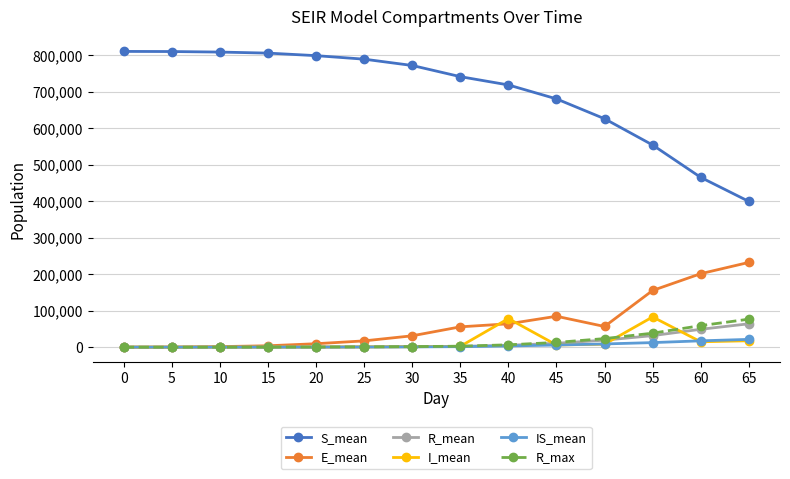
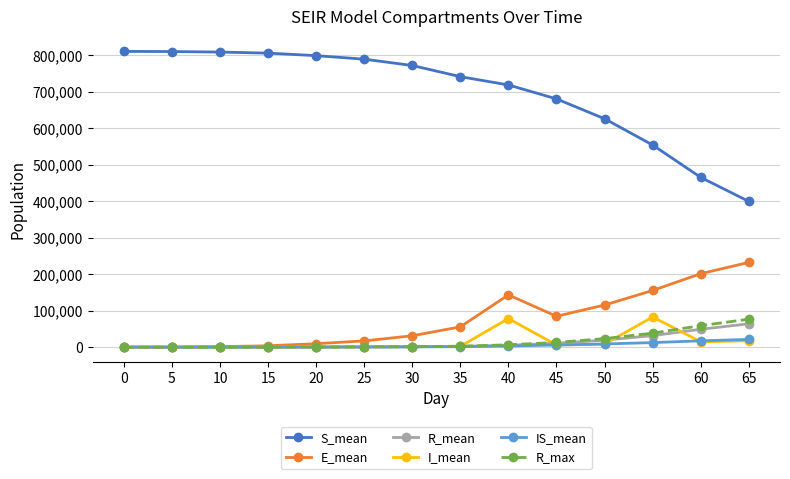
E_mean, 40: 60,000 -> 140,000
E_mean, 50: 60,000 -> 120,000
